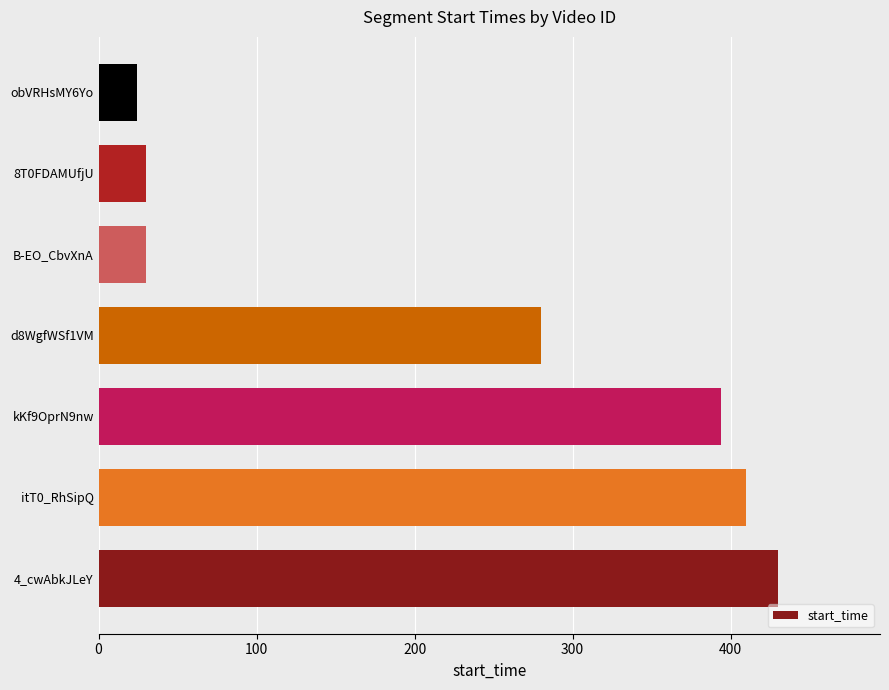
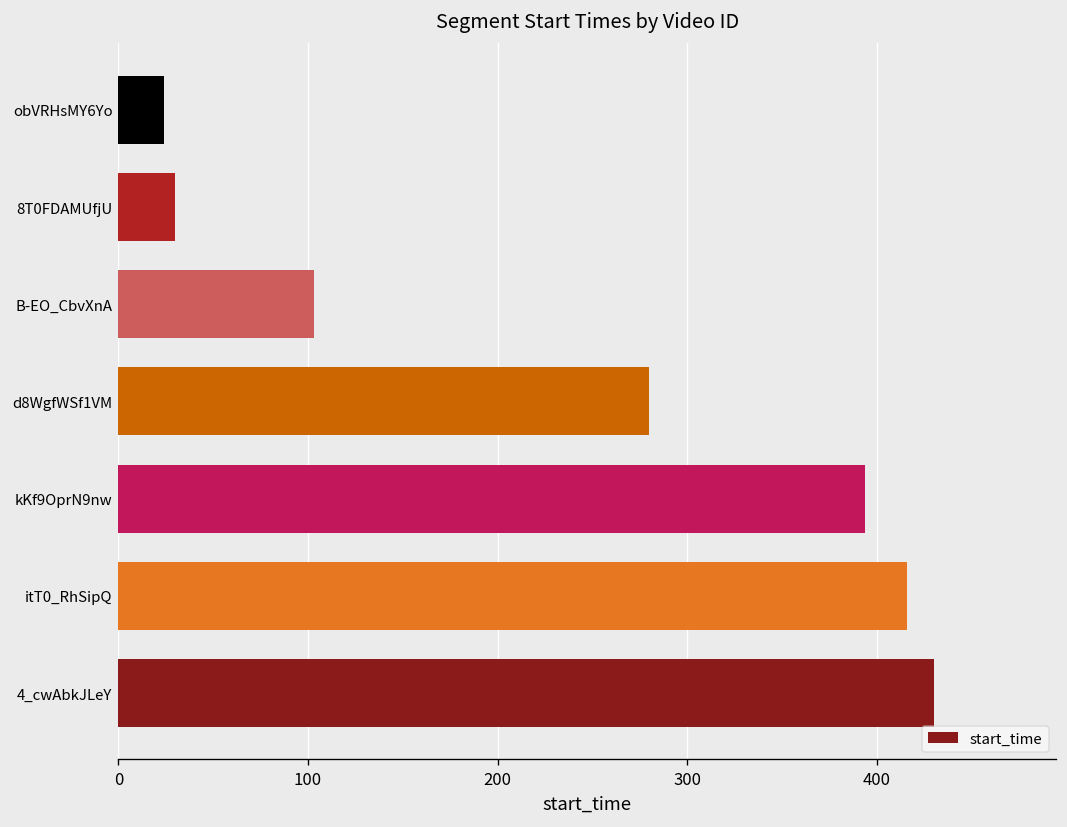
B-EO_CbvXnA: 30 -> 103
itT0_RhSipQ: 410 -> 416
